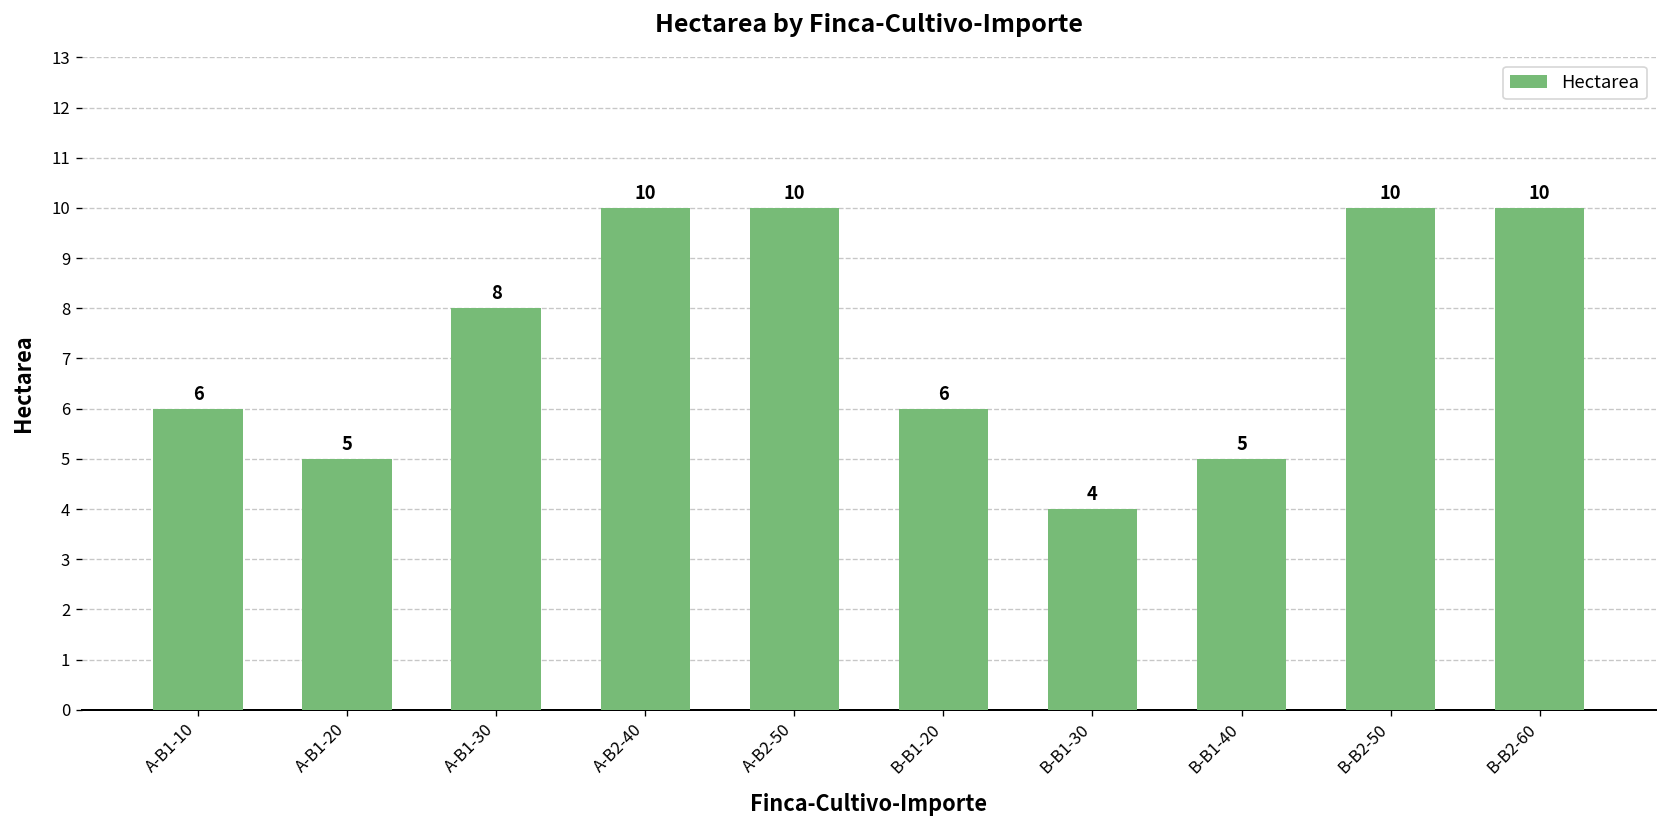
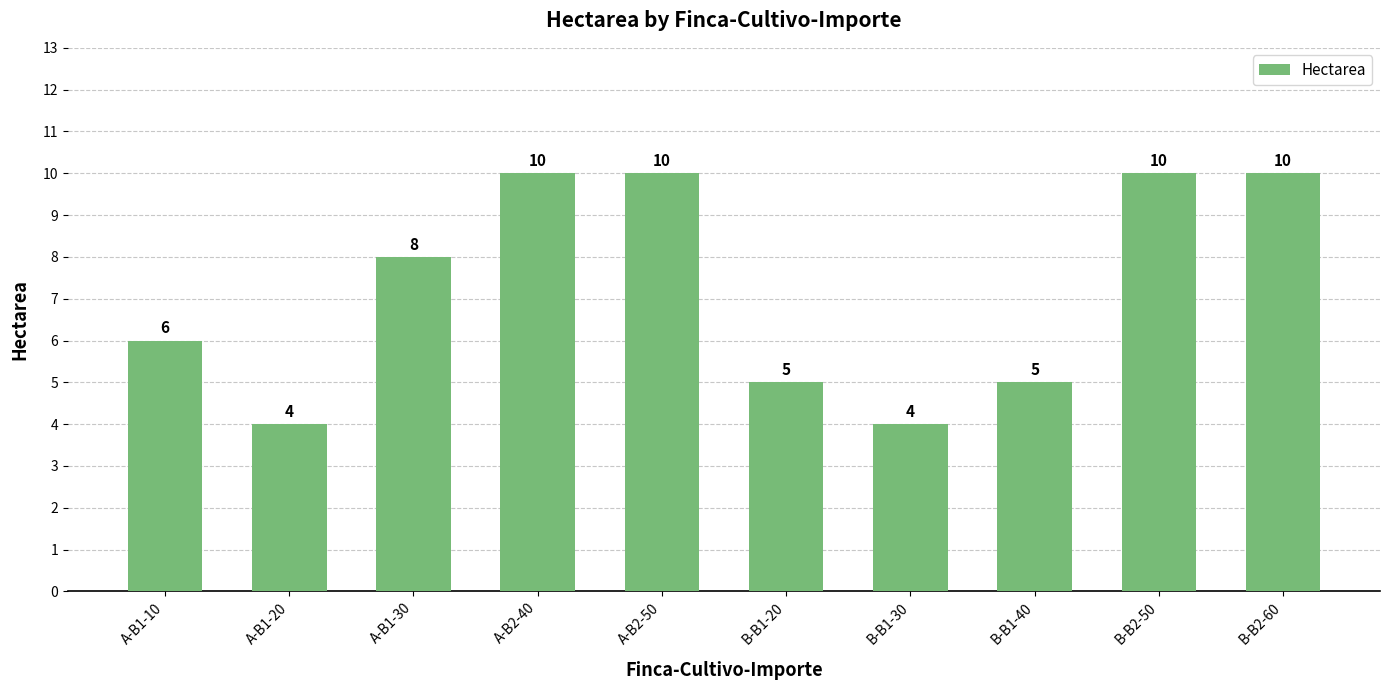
A-B1-20: 5 -> 4
B-B1-20: 6 -> 5
